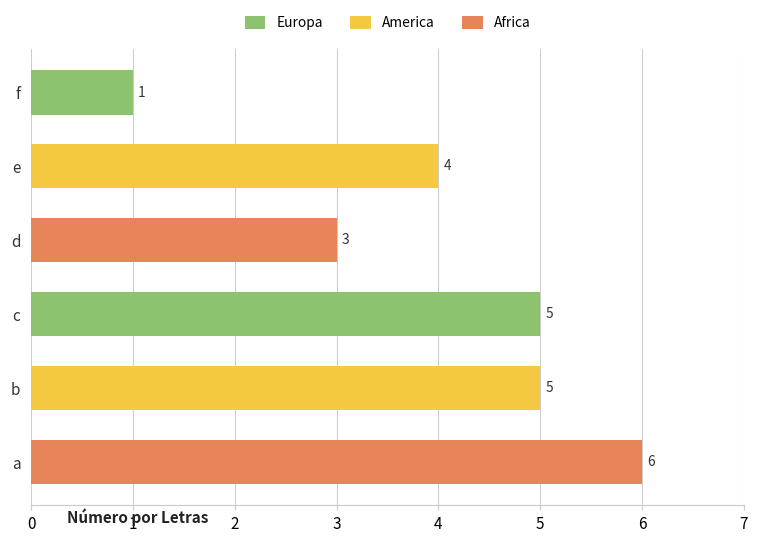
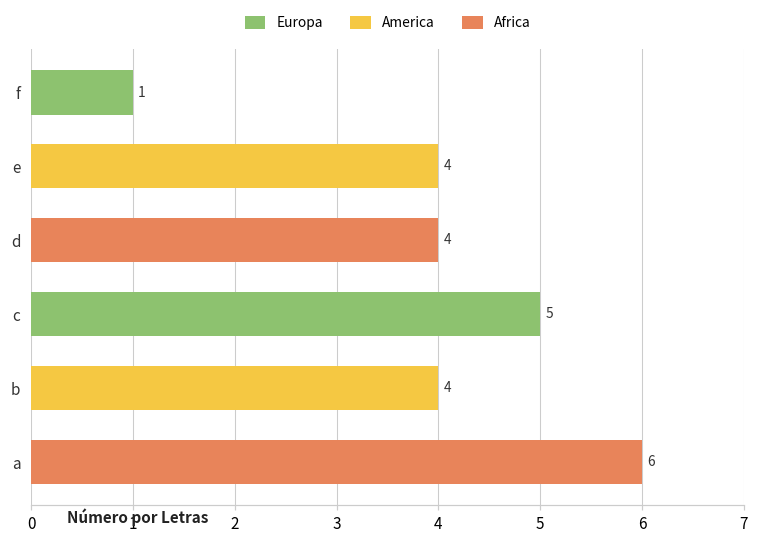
d: 3 -> 4
b: 5 -> 4
